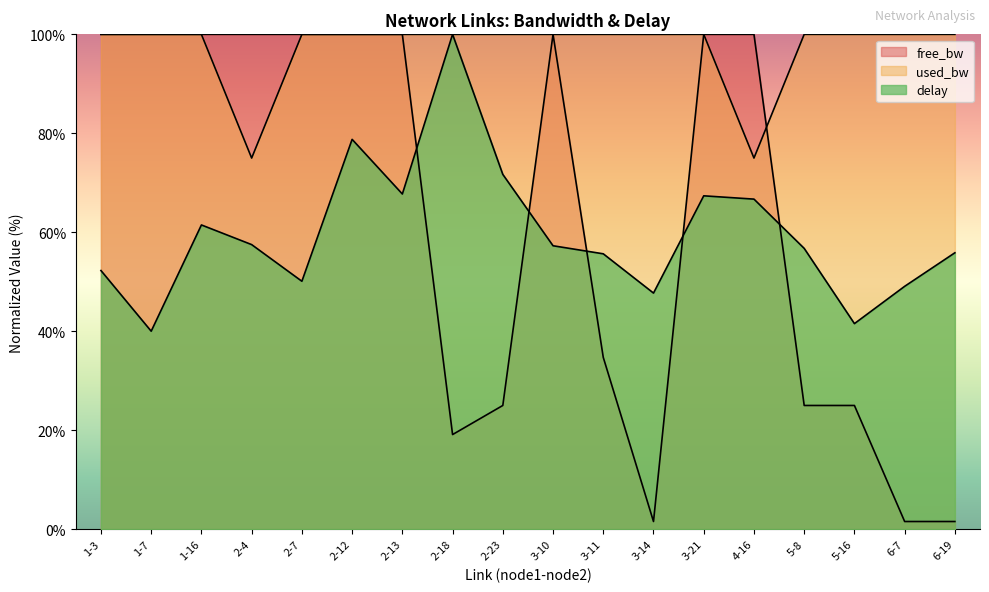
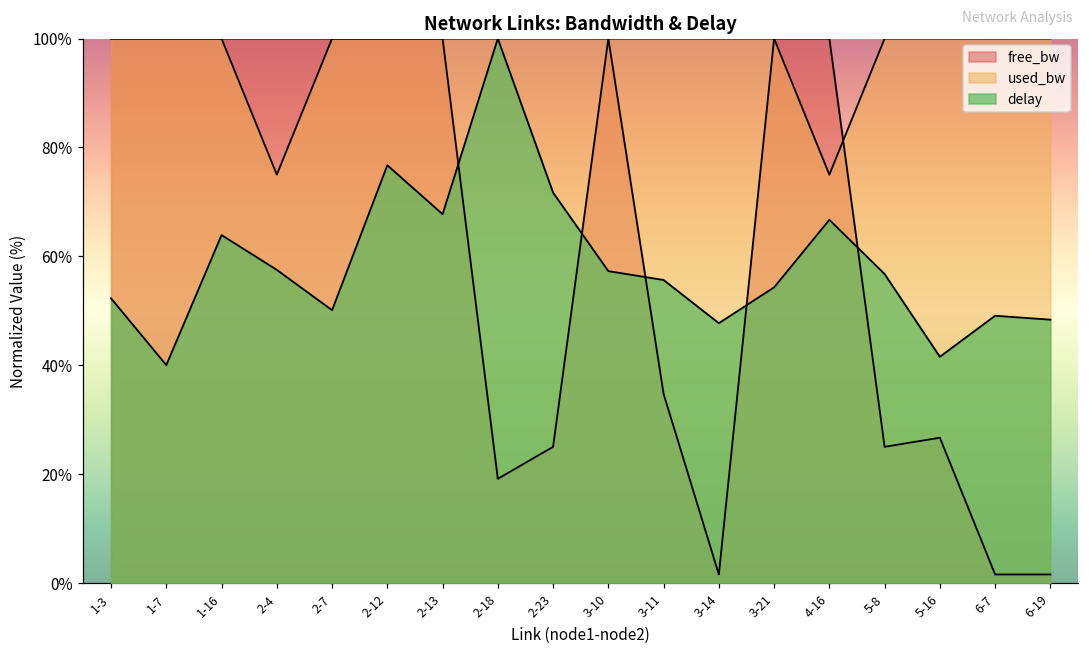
delay, 1-16: 61% -> 64%
delay, 2-12: 79% -> 77%
delay, 3-21: 67% -> 54%
free_bw, 5-16: 25% -> 27%
delay, 6-19: 56% -> 48%
